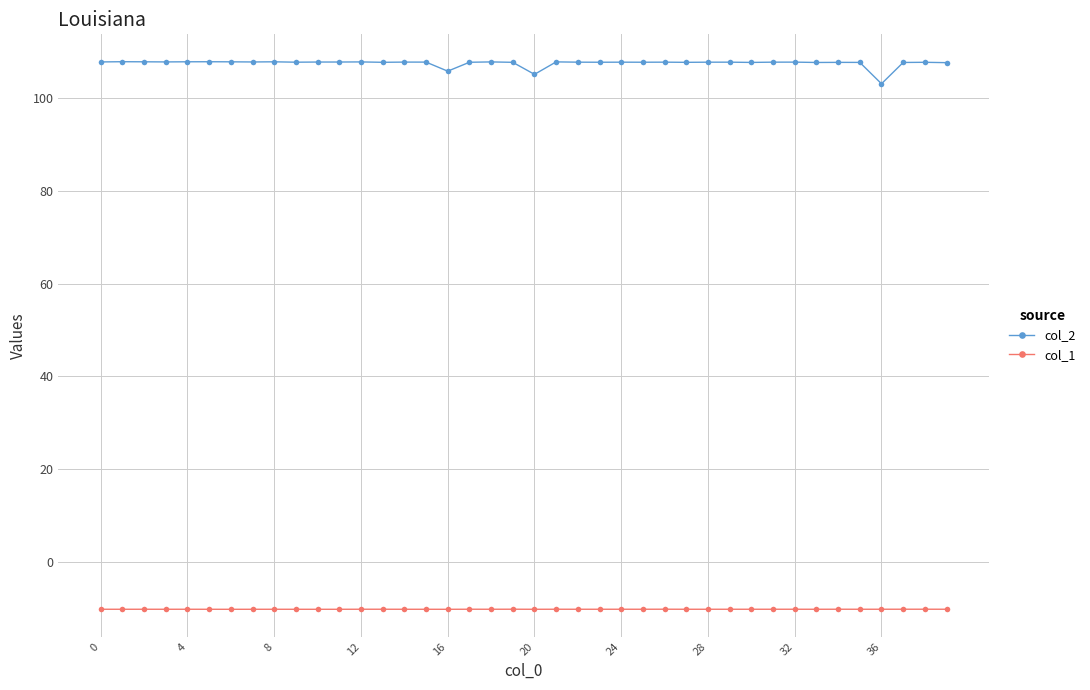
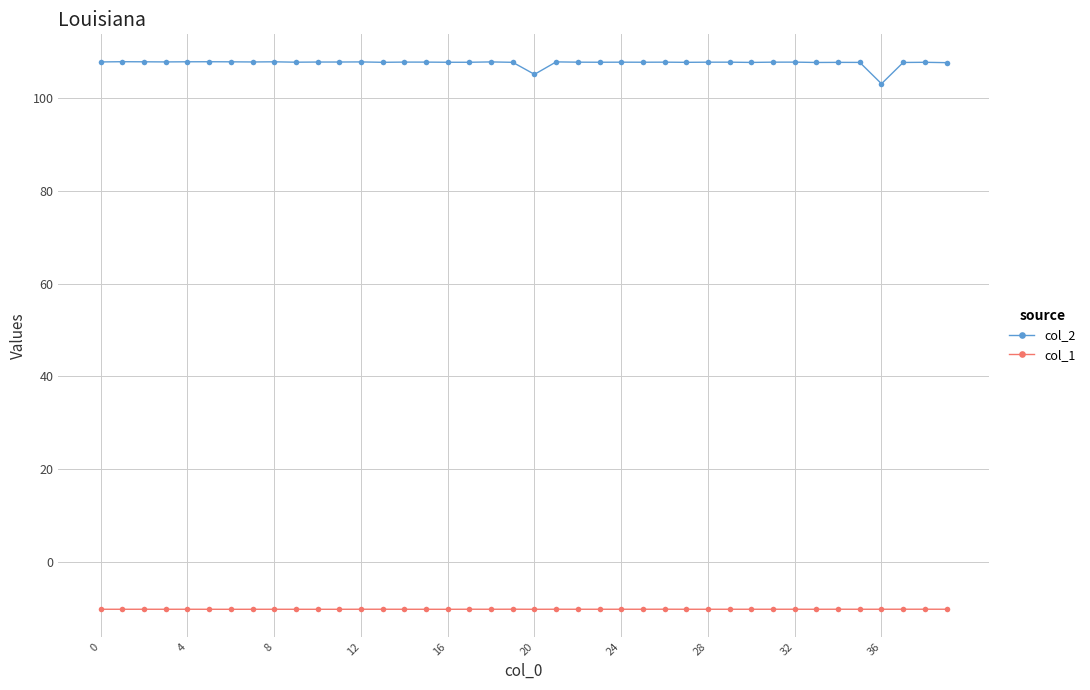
col_2, 16: 106 -> 108
